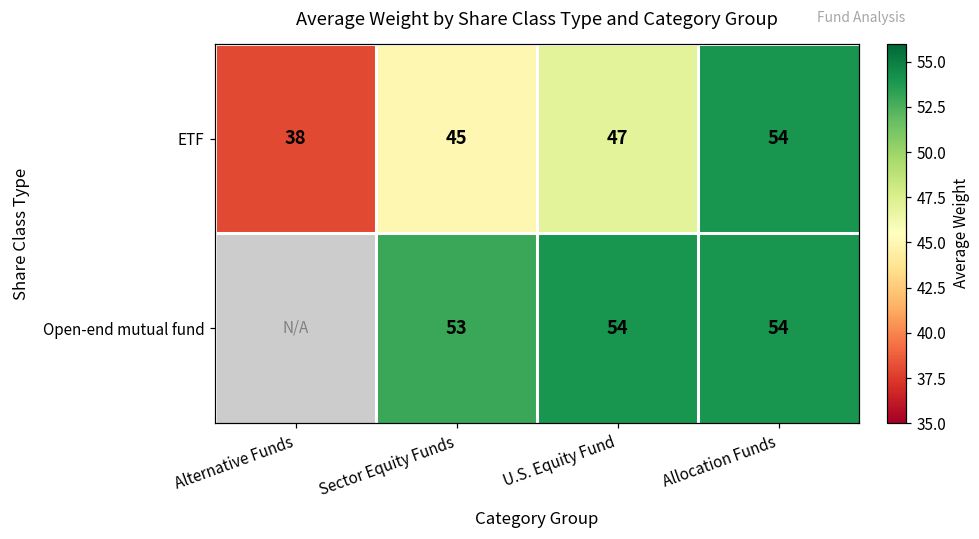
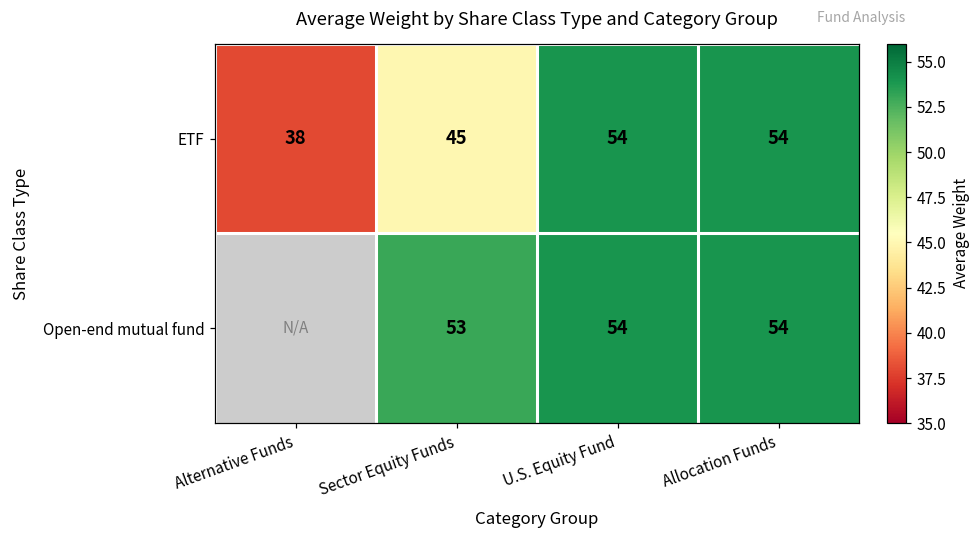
ETF, U.S. Equity Fund: 47 -> 54
